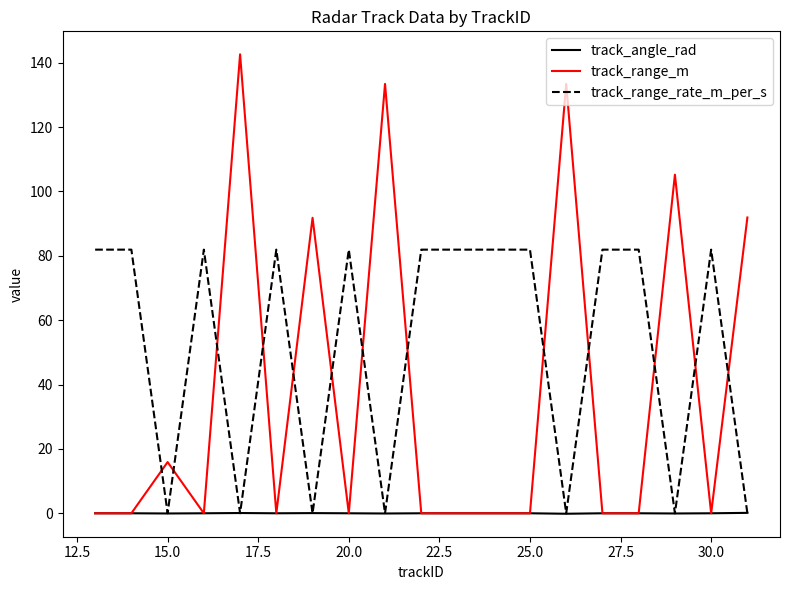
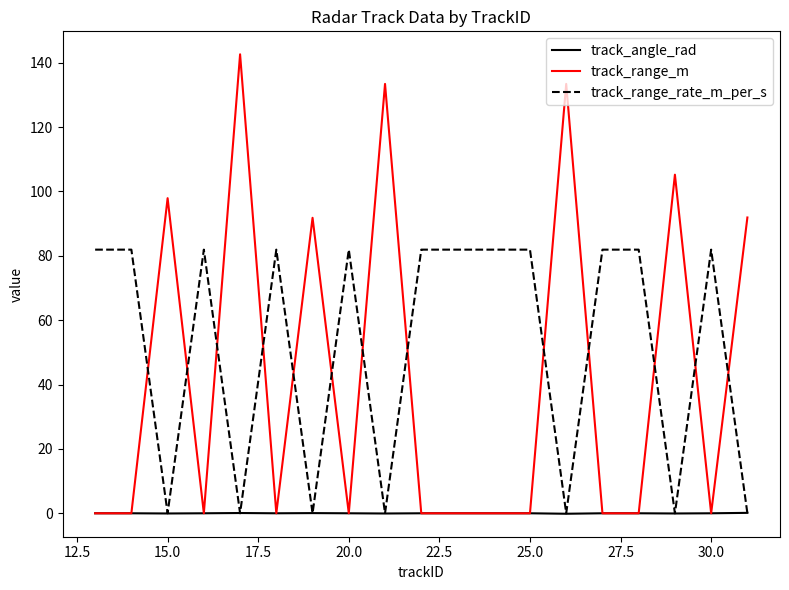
track_range_m, 15.0: 16 -> 98
